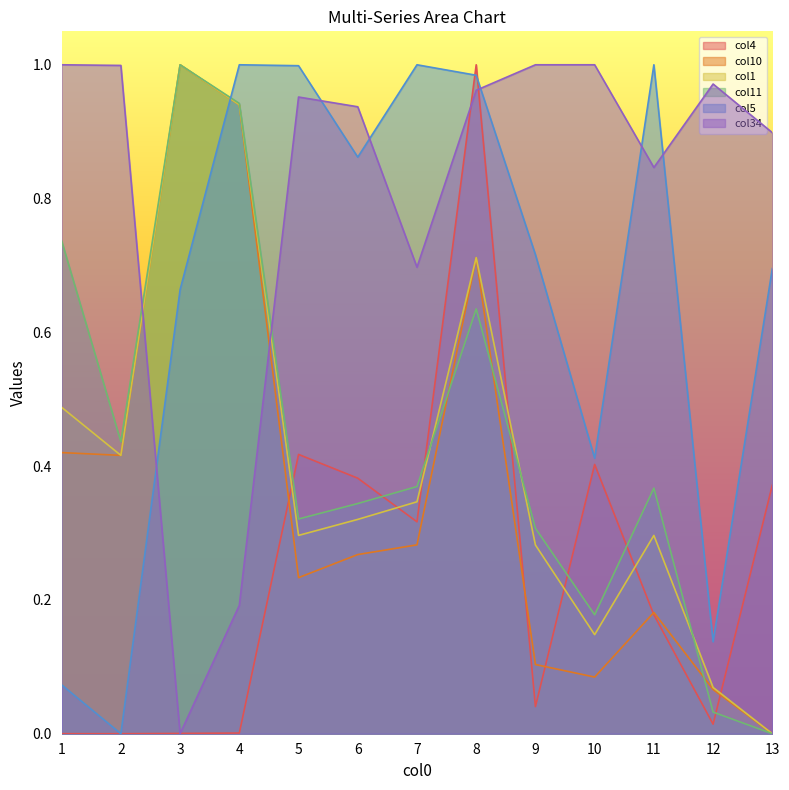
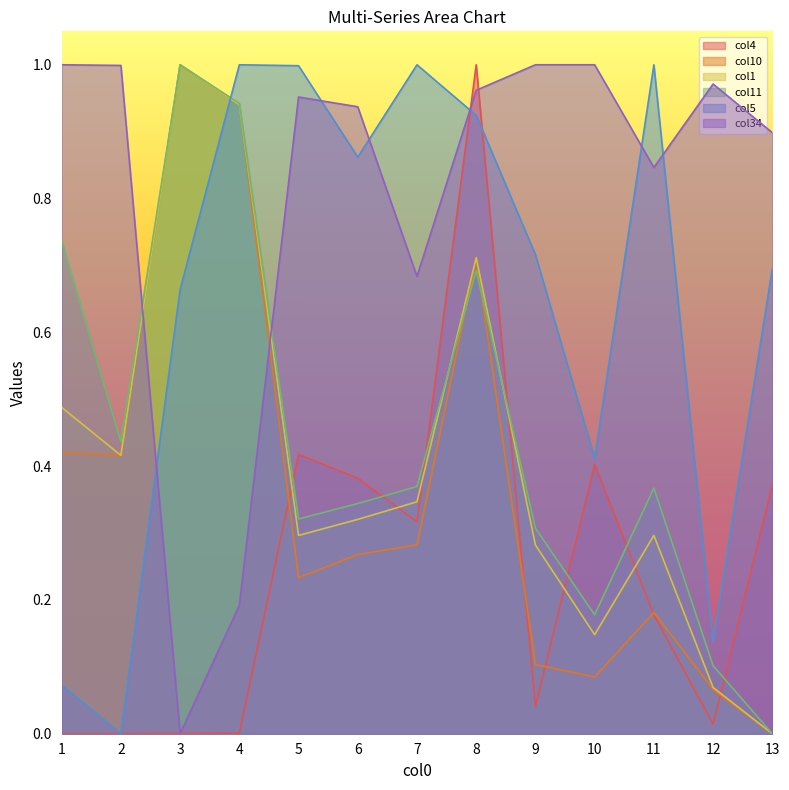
col34, 7: 0.70 -> 0.68
col11, 8: 0.64 -> 0.69
col5, 8: 0.98 -> 0.92
col11, 12: 0.03 -> 0.10
